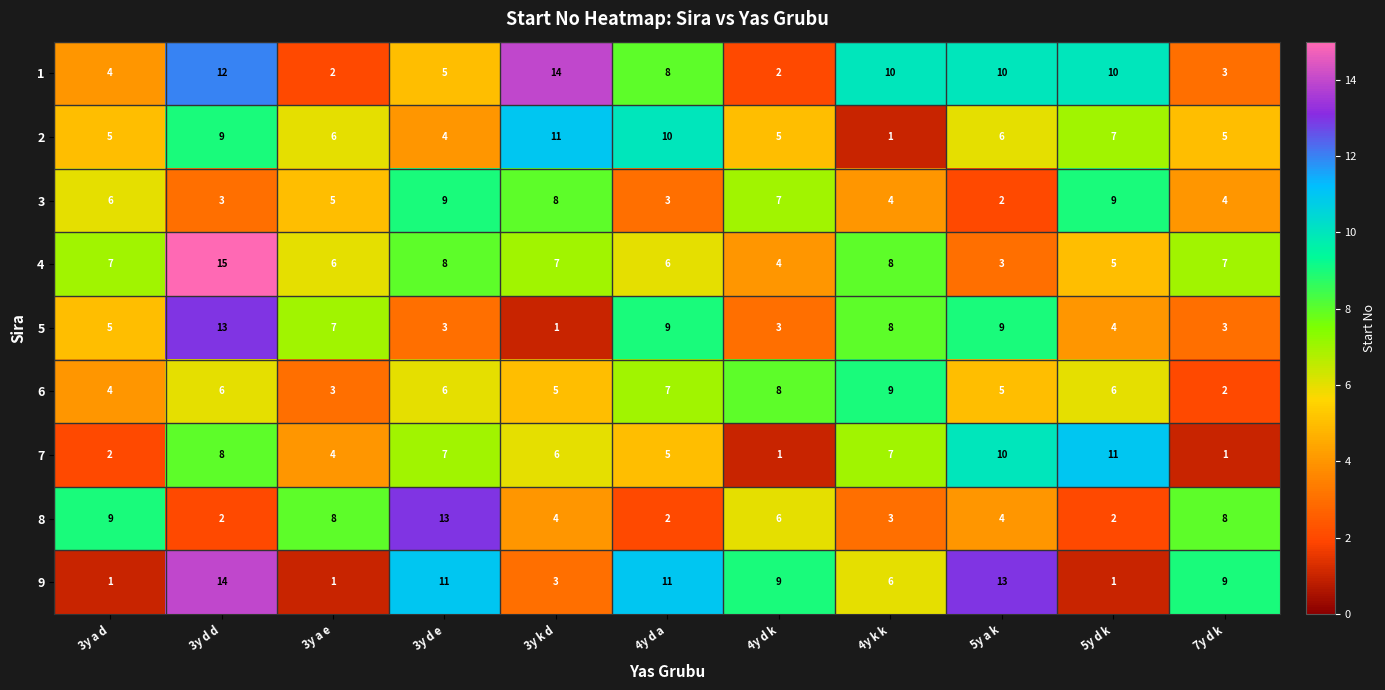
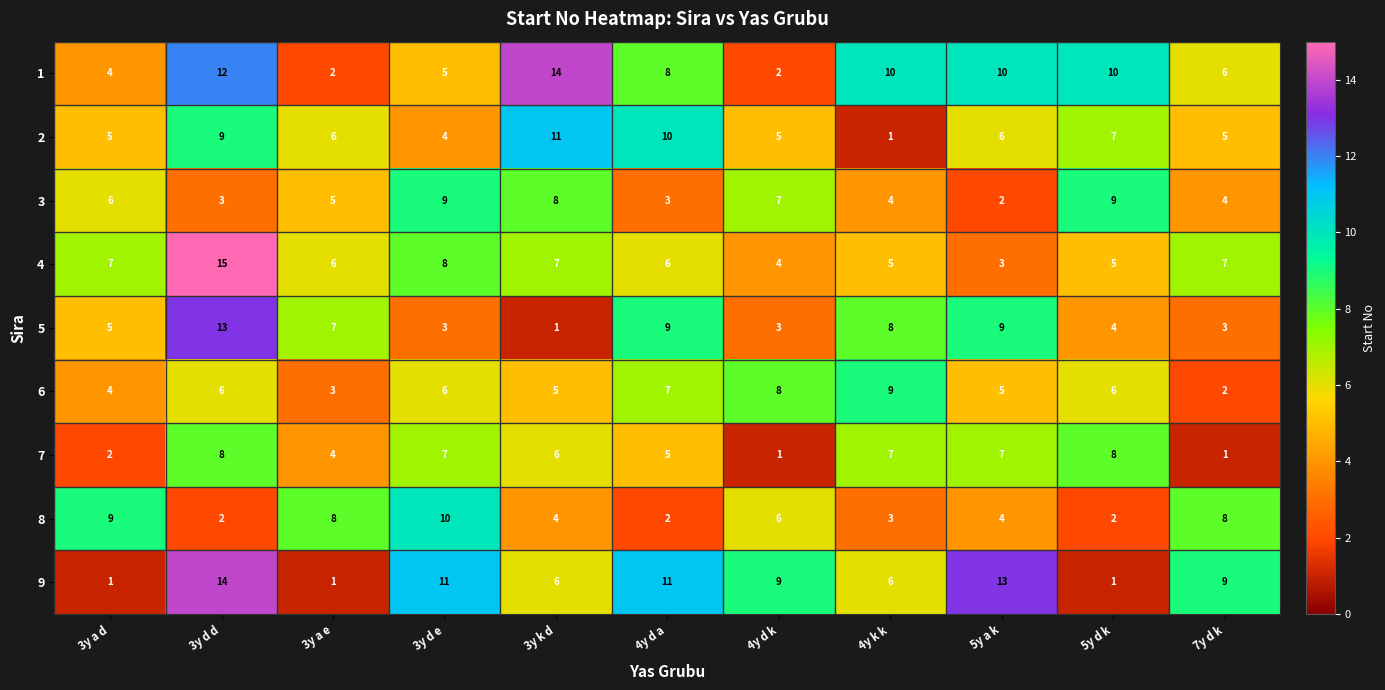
1, 7y d k: 3 -> 6
4, 4y k k: 8 -> 5
7, 5y a k: 10 -> 7
7, 5y d k: 11 -> 8
8, 3y d e: 13 -> 10
9, 3y k d: 3 -> 6
